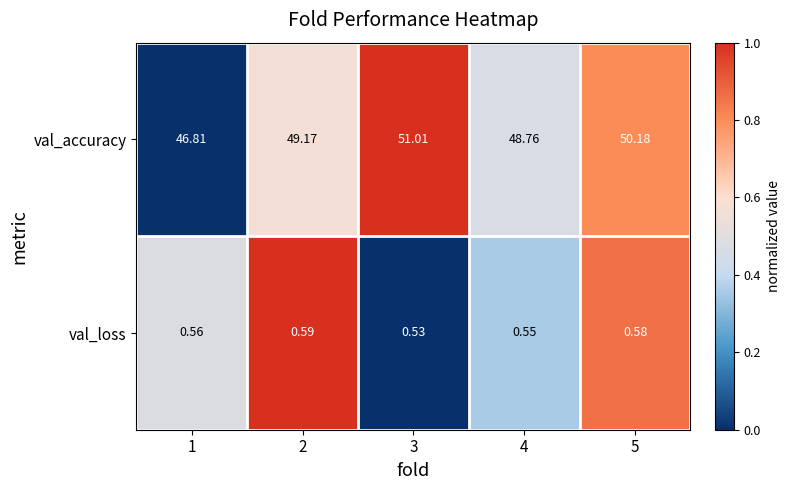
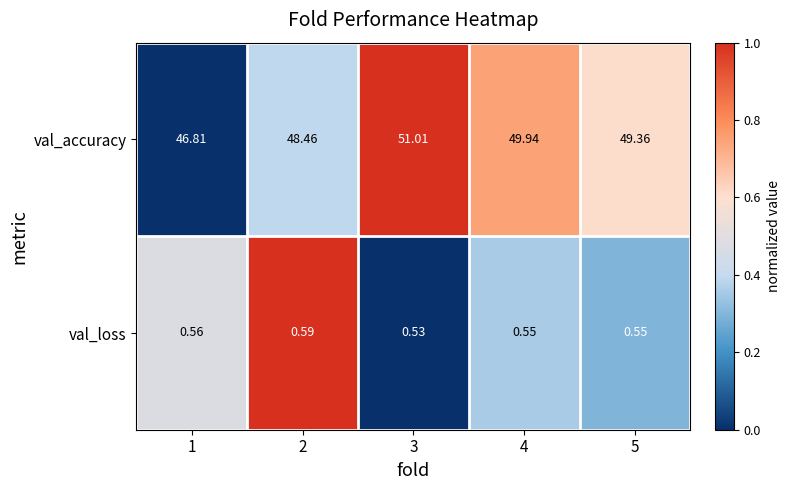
val_accuracy, 2: 49.17 -> 48.46
val_accuracy, 4: 48.76 -> 49.94
val_accuracy, 5: 50.18 -> 49.36
val_loss, 5: 0.58 -> 0.55
